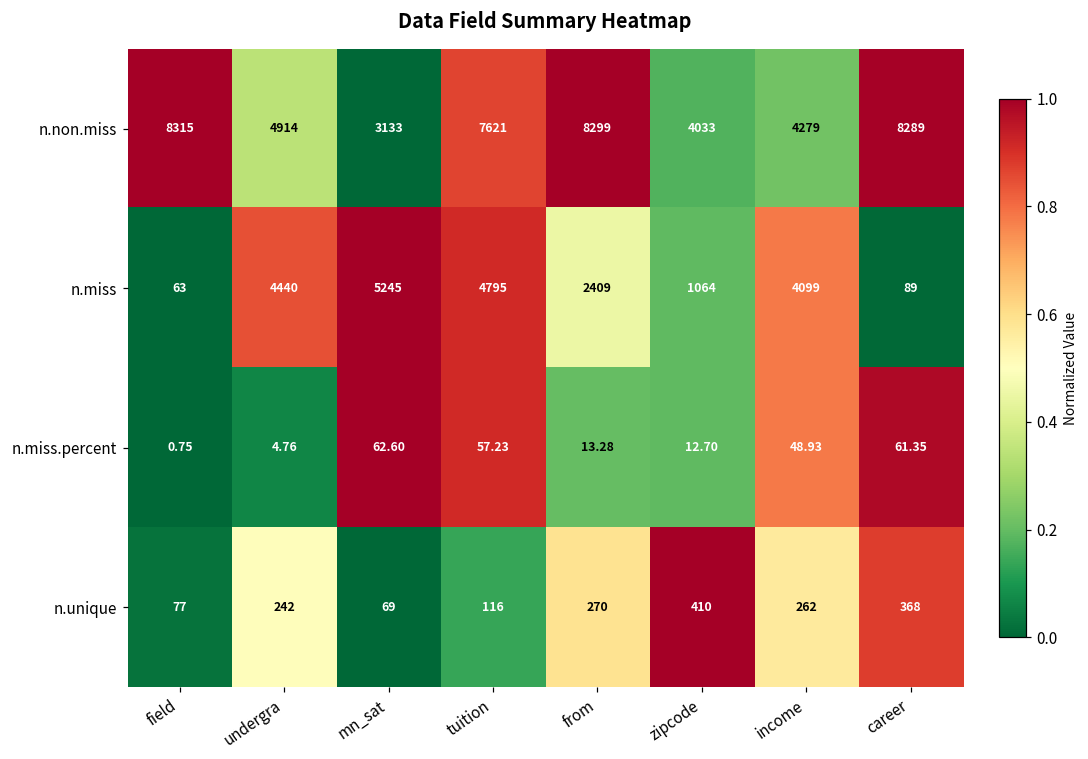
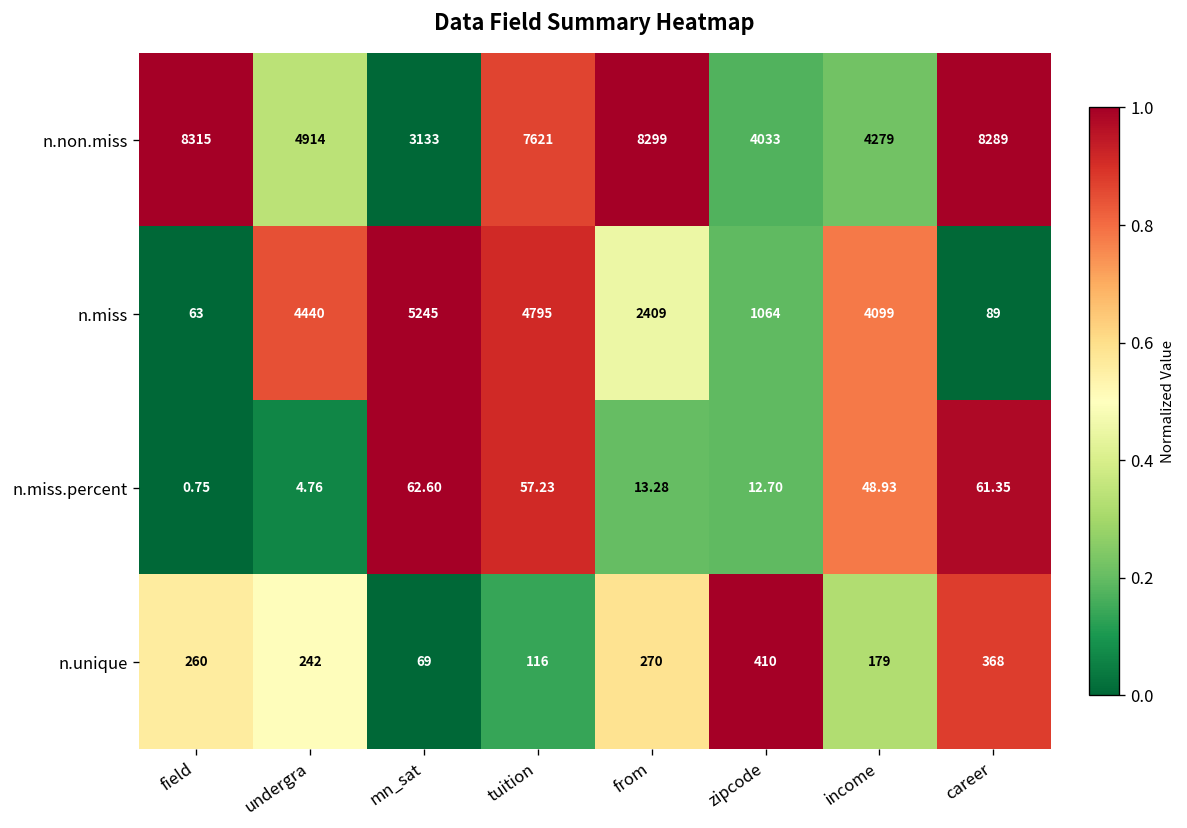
n.unique, field: 77 -> 260
n.unique, income: 262 -> 179
